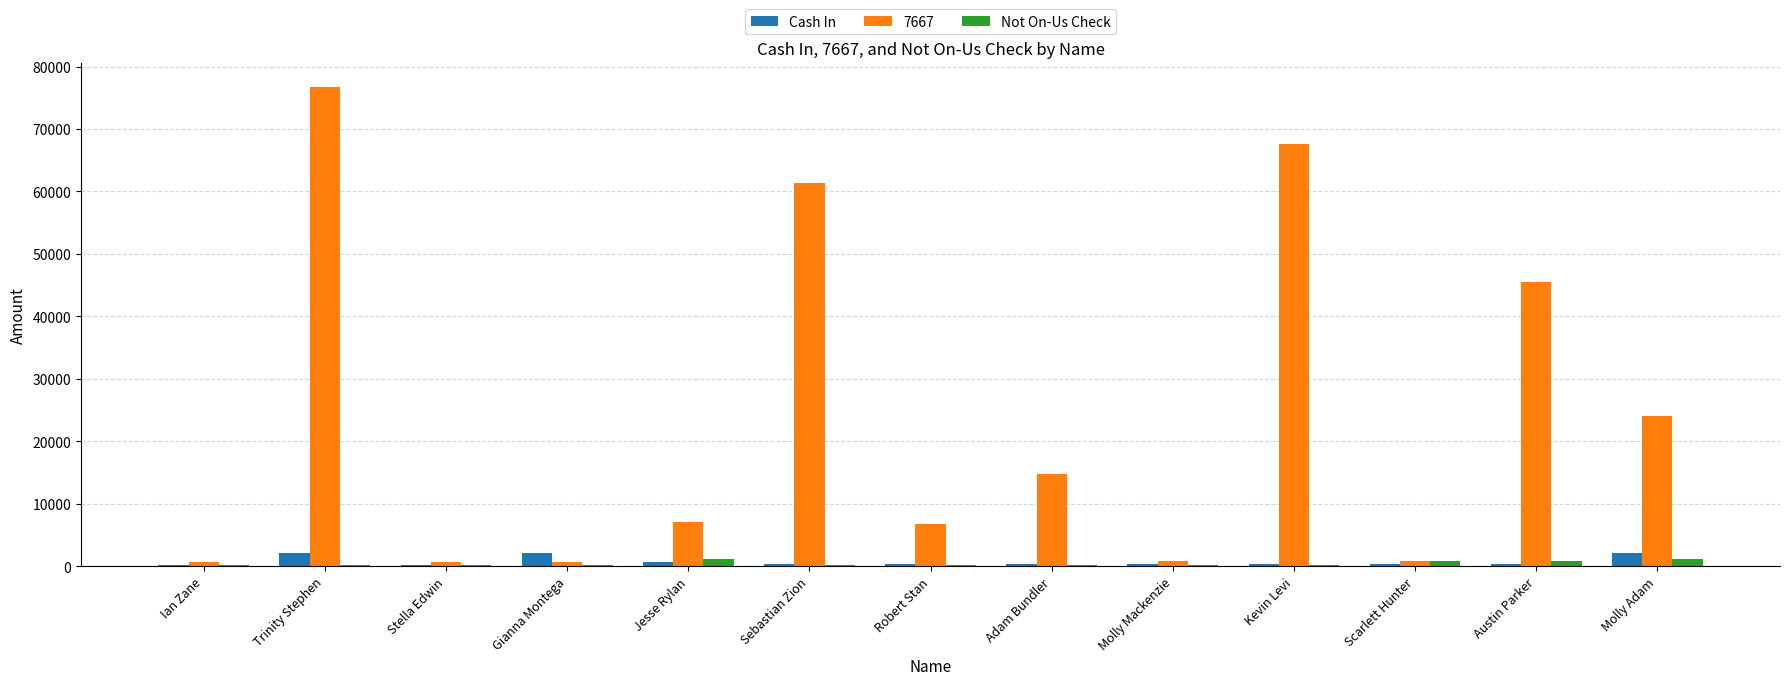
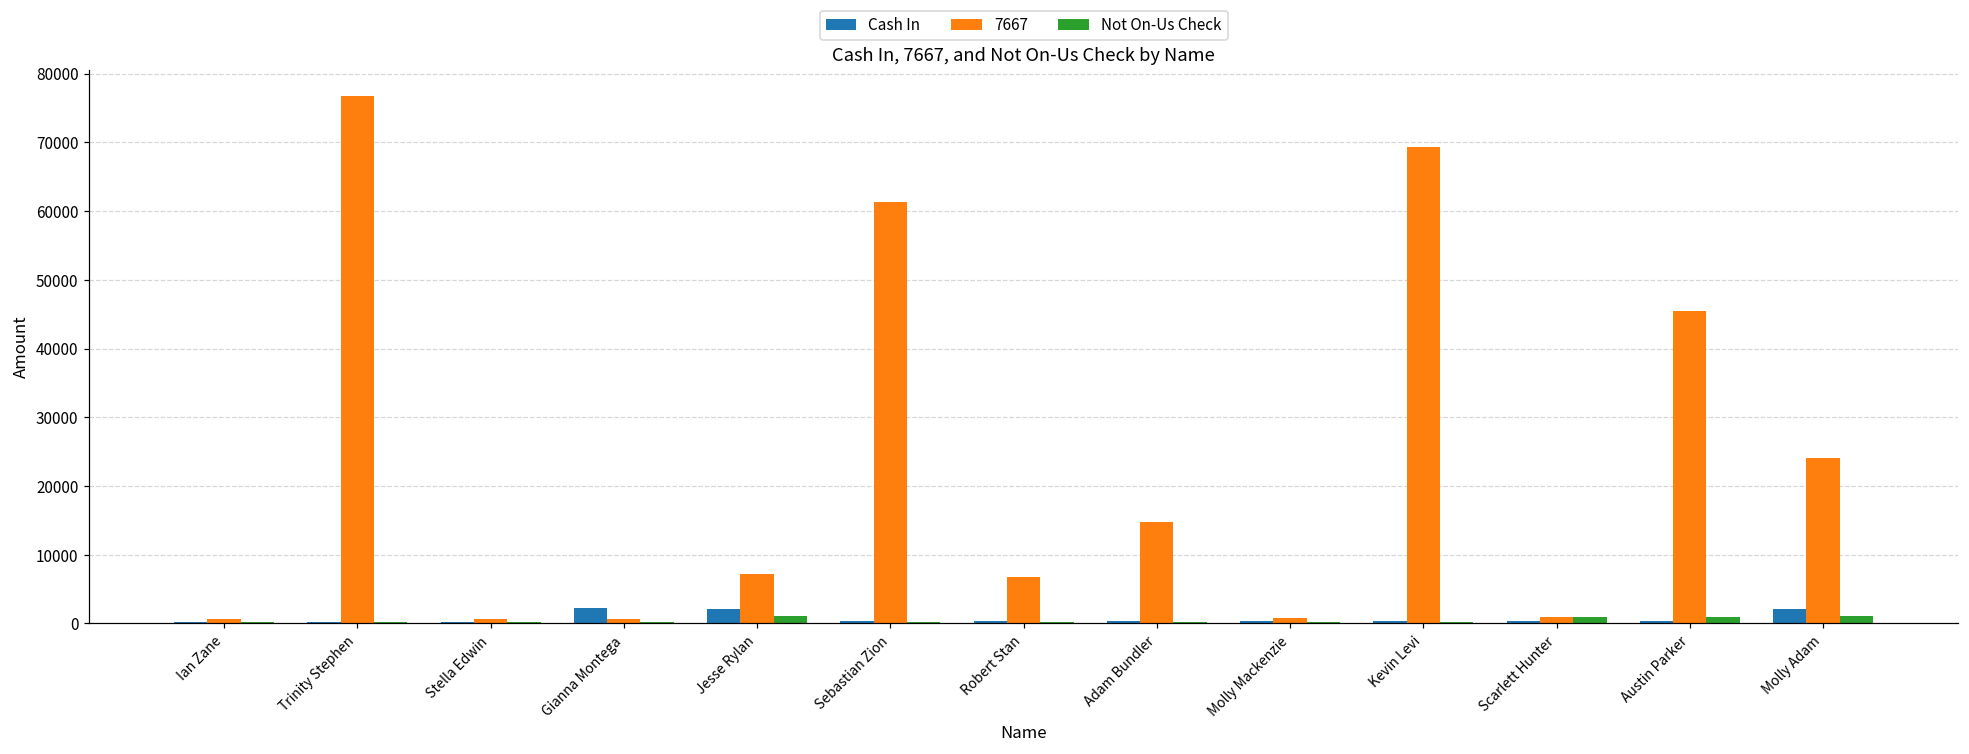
Cash In, Trinity Stephen: 2000 -> 0
Cash In, Jesse Rylan: 1000 -> 2000
7667, Kevin Levi: 68000 -> 69000
